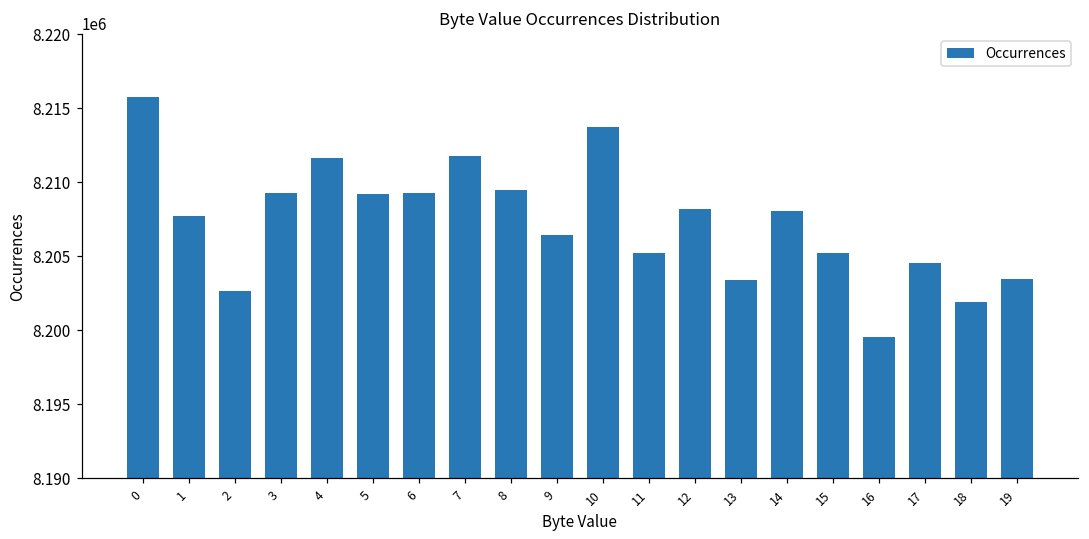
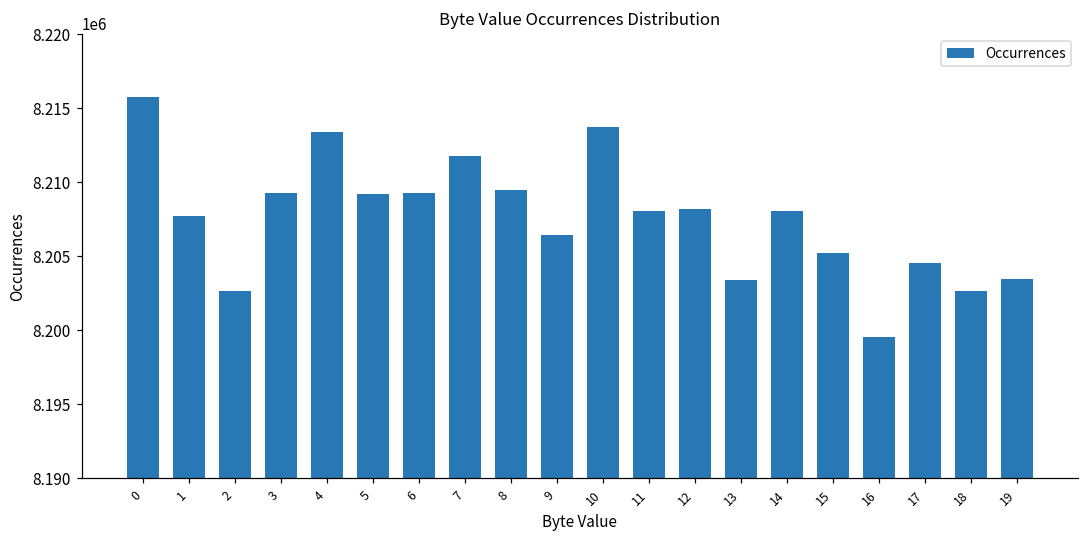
4: 8211700 -> 8213400
11: 8205200 -> 8208100
18: 8201900 -> 8202700
